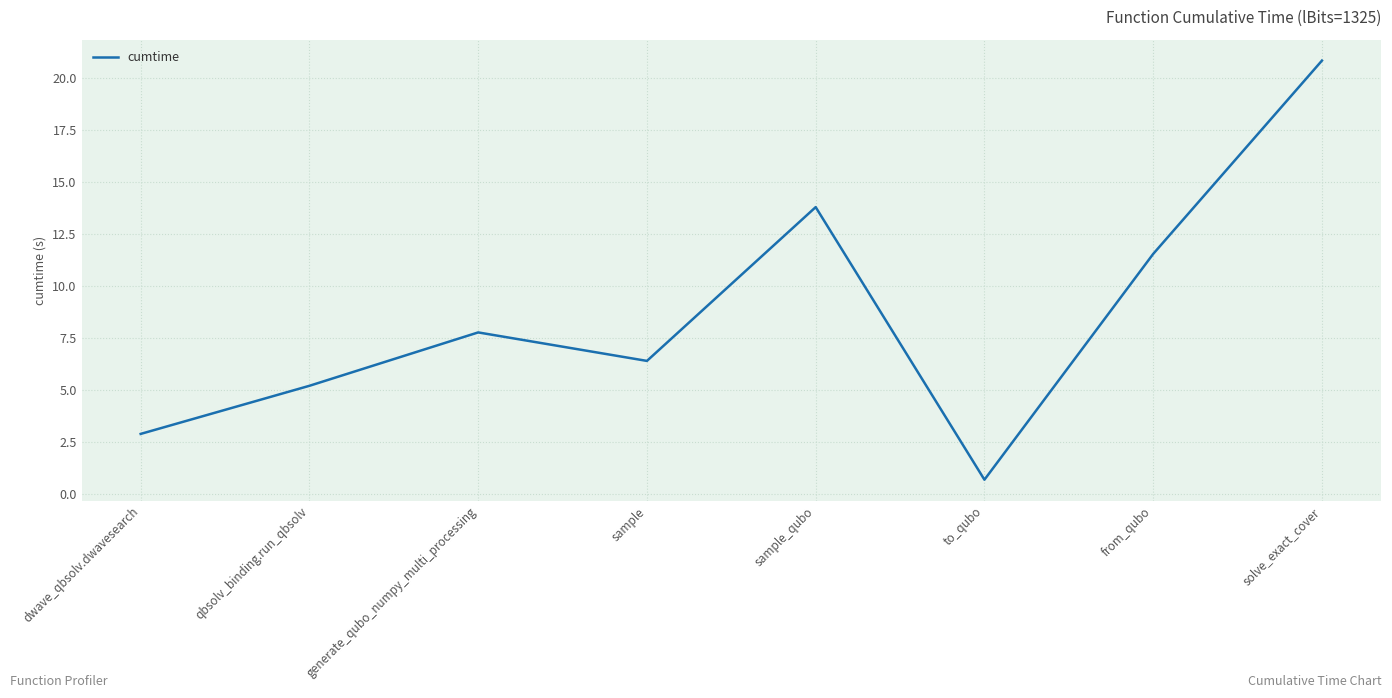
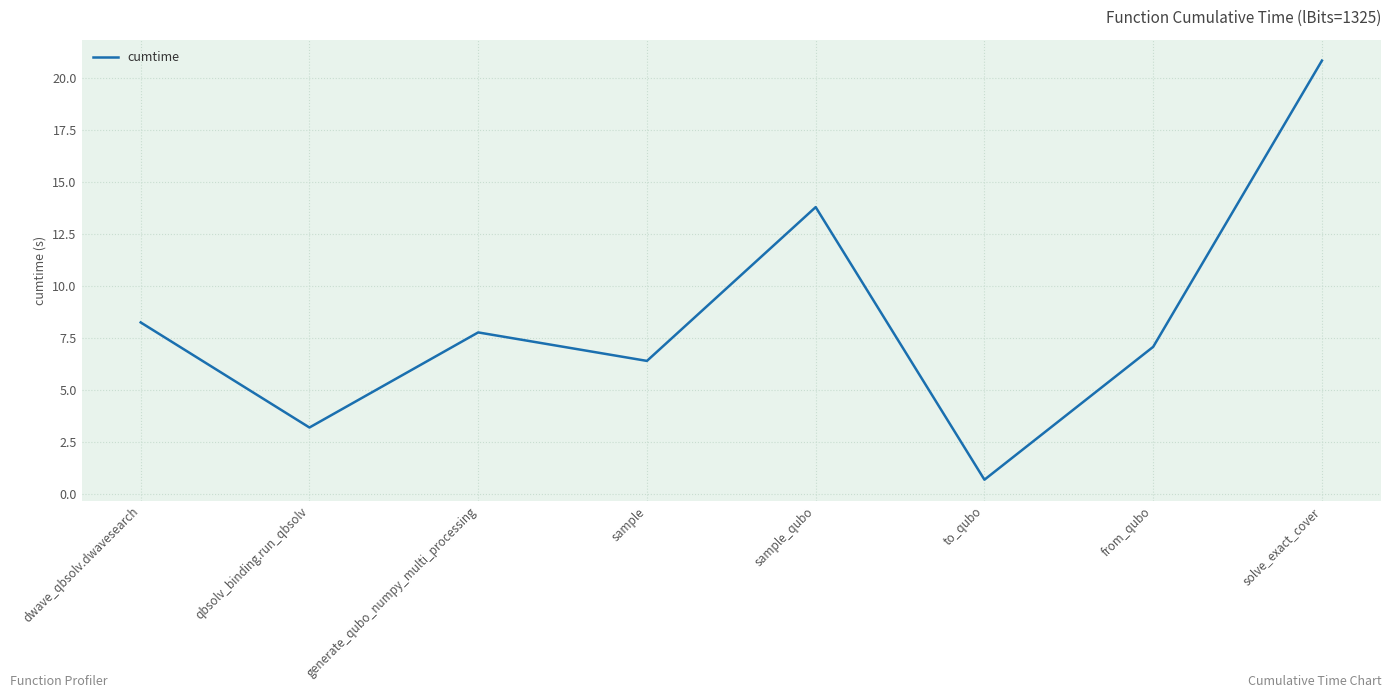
dwave_qbsolv.dwavesearch: 2.9 -> 8.3
qbsolv_binding.run_qbsolv: 5.2 -> 3.2
from_qubo: 11.6 -> 7.1
